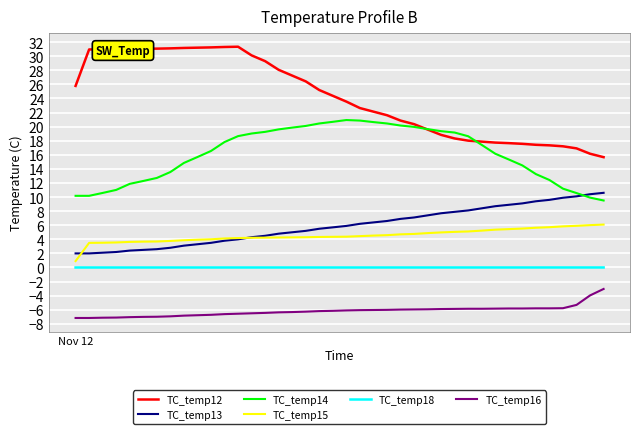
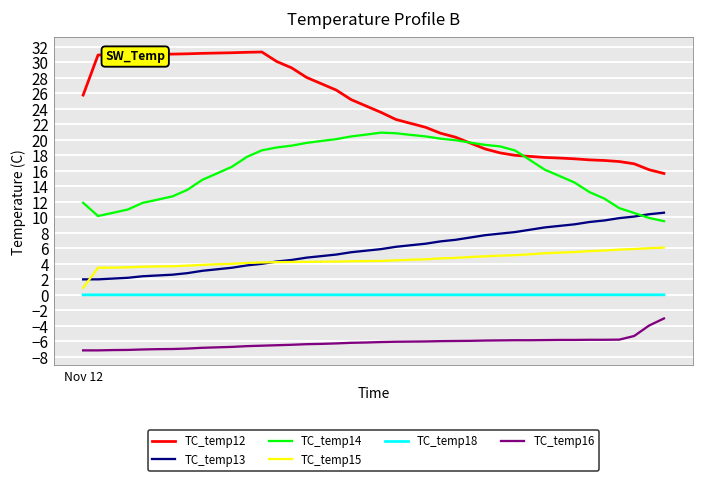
TC_temp14, Nov 12: 10 -> 12
